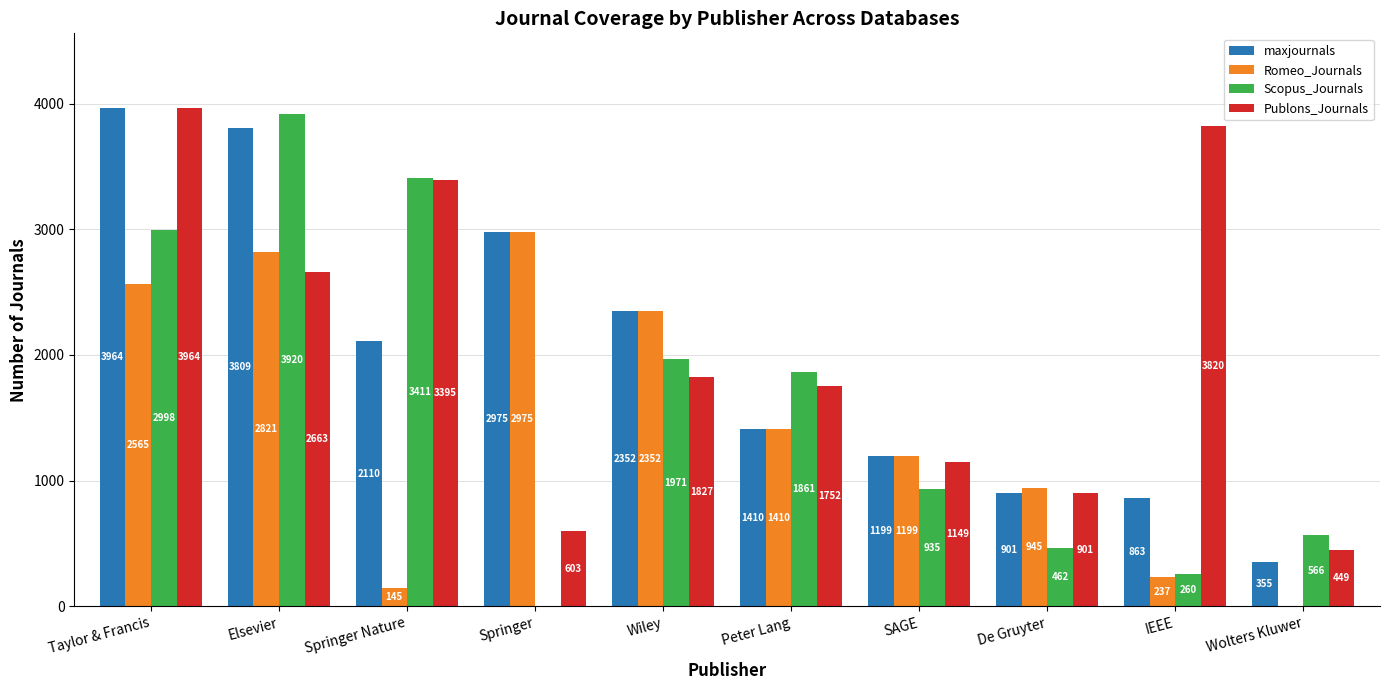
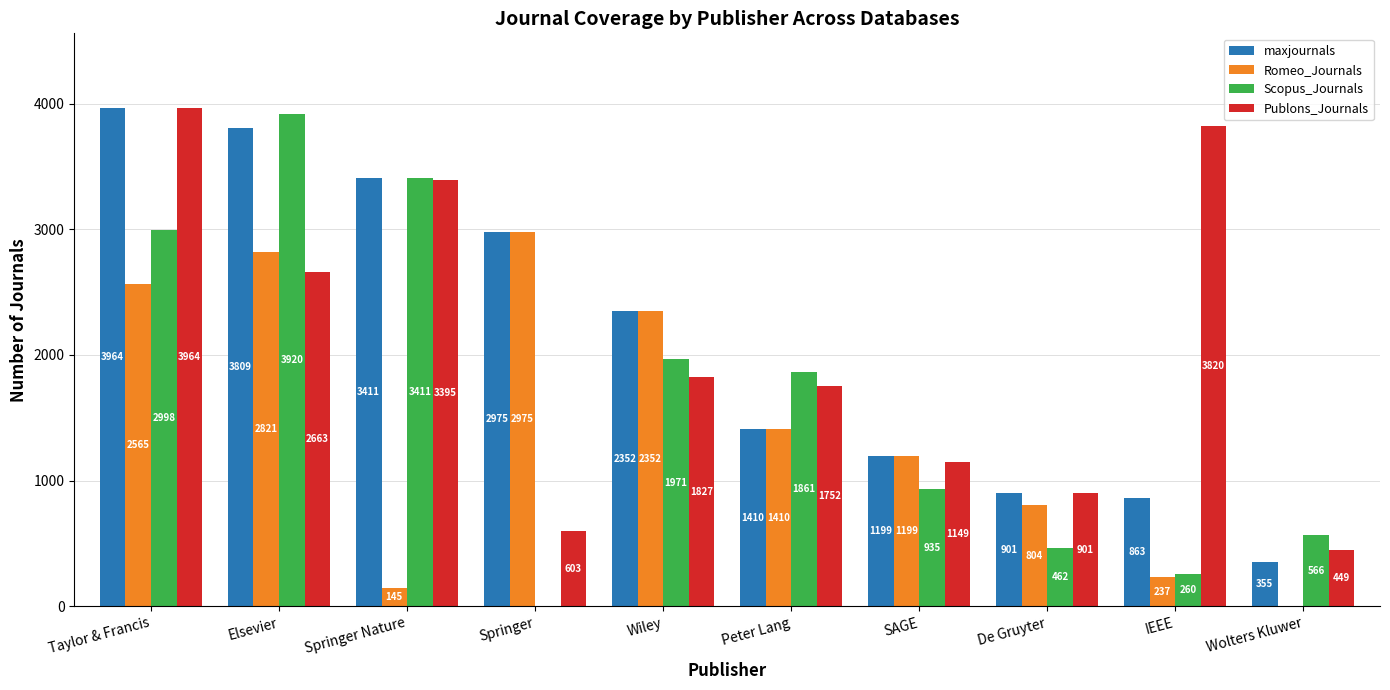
maxjournals, Springer Nature: 2110 -> 3411
Romeo_Journals, De Gruyter: 945 -> 804
